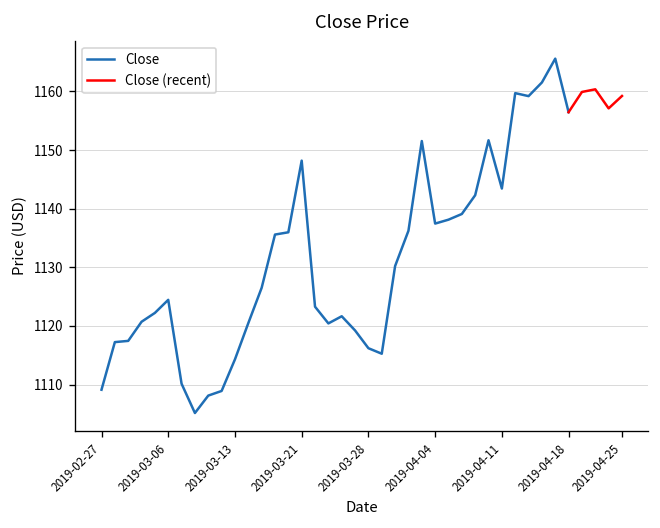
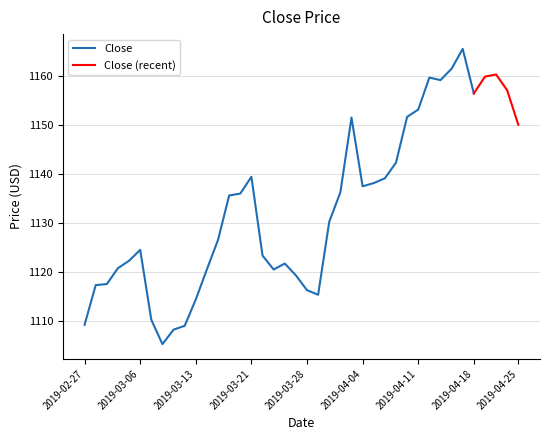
Close, 2019-03-21: 1148 -> 1139
Close, 2019-04-11: 1143 -> 1153
Close (recent), 2019-04-25: 1159 -> 1150
